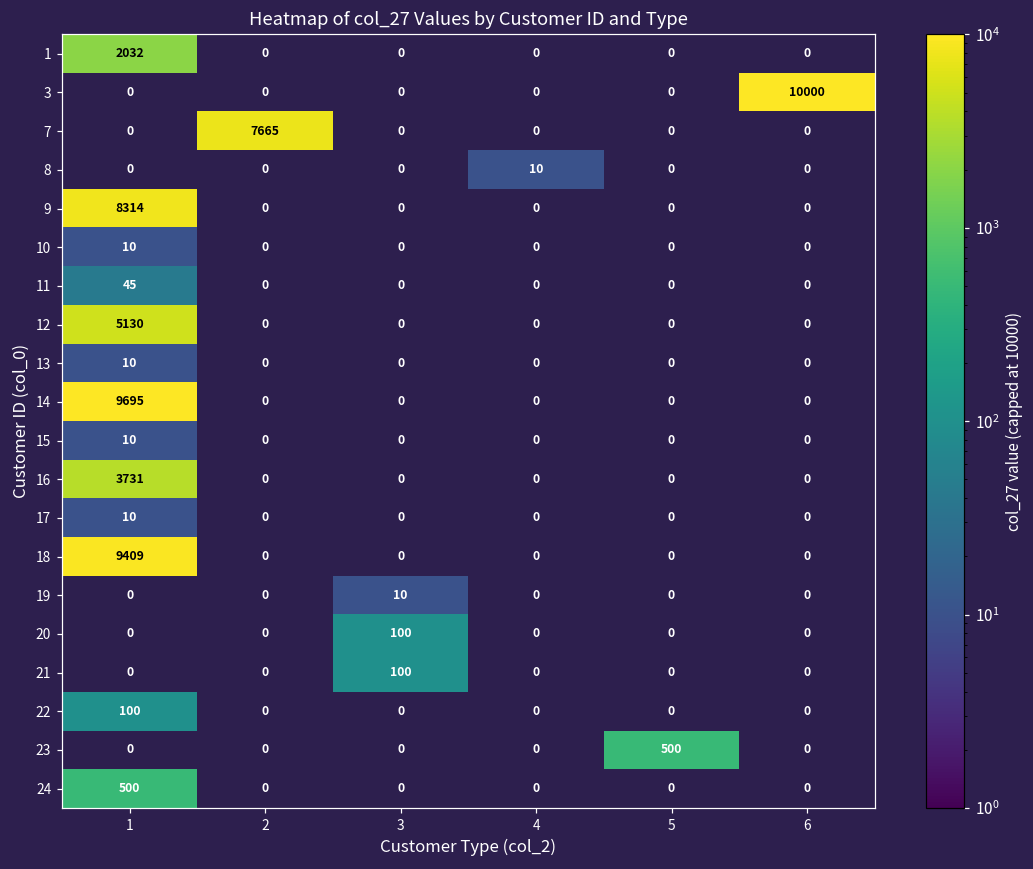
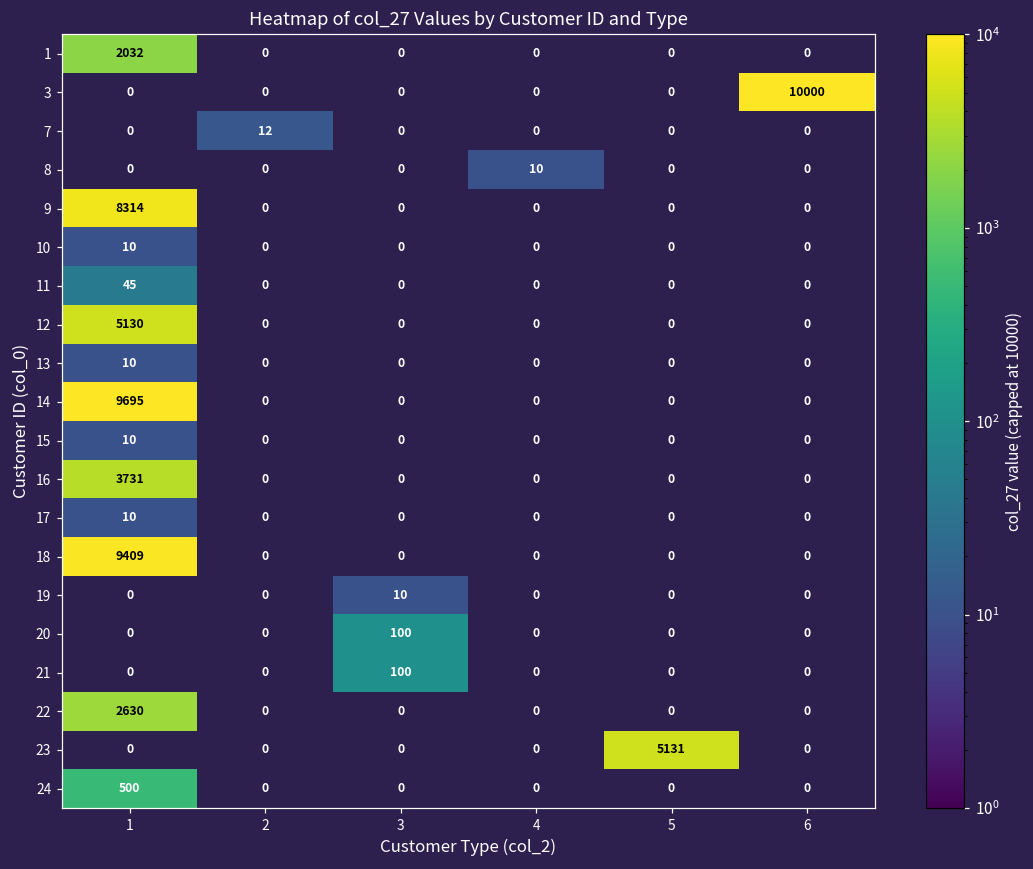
7, 2: 7665 -> 12
22, 1: 100 -> 2630
23, 5: 500 -> 5131
